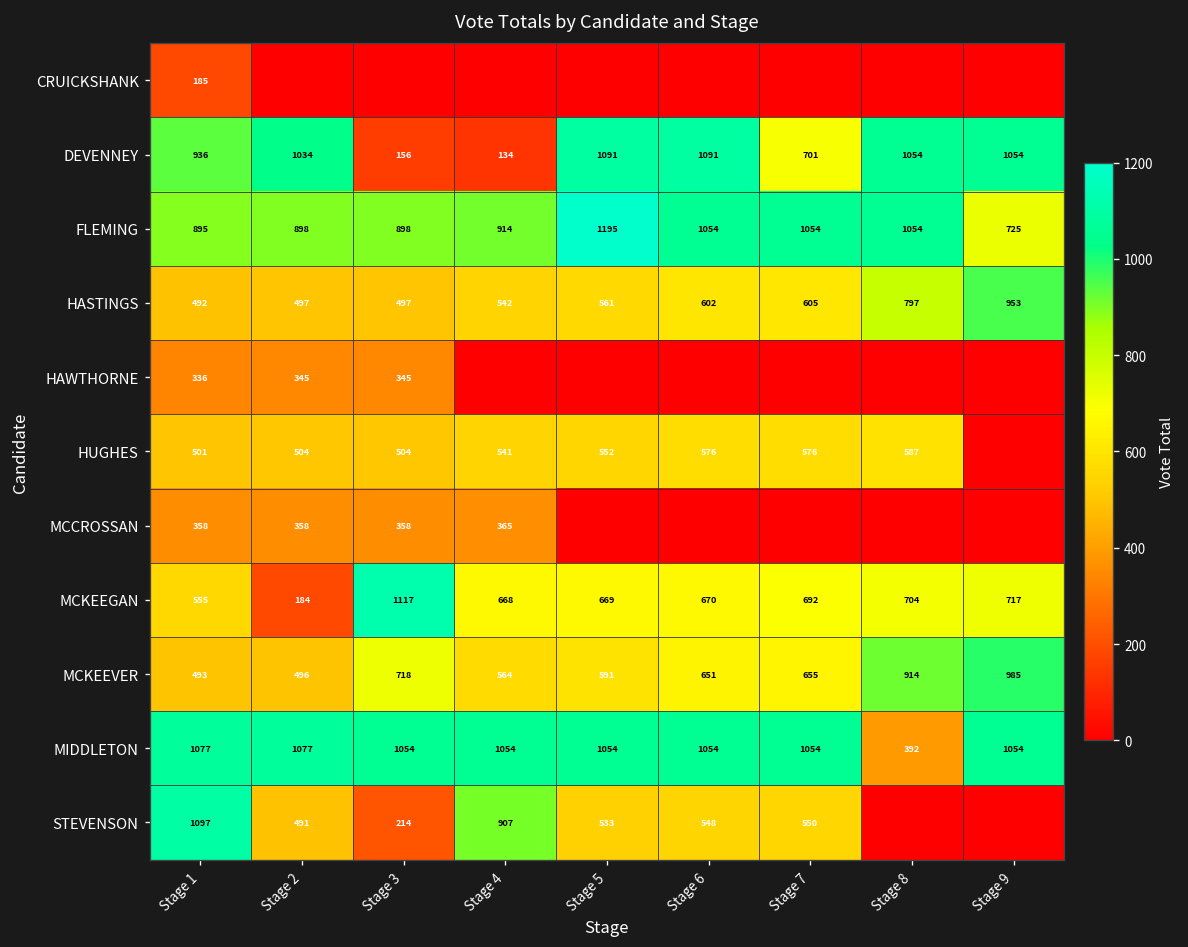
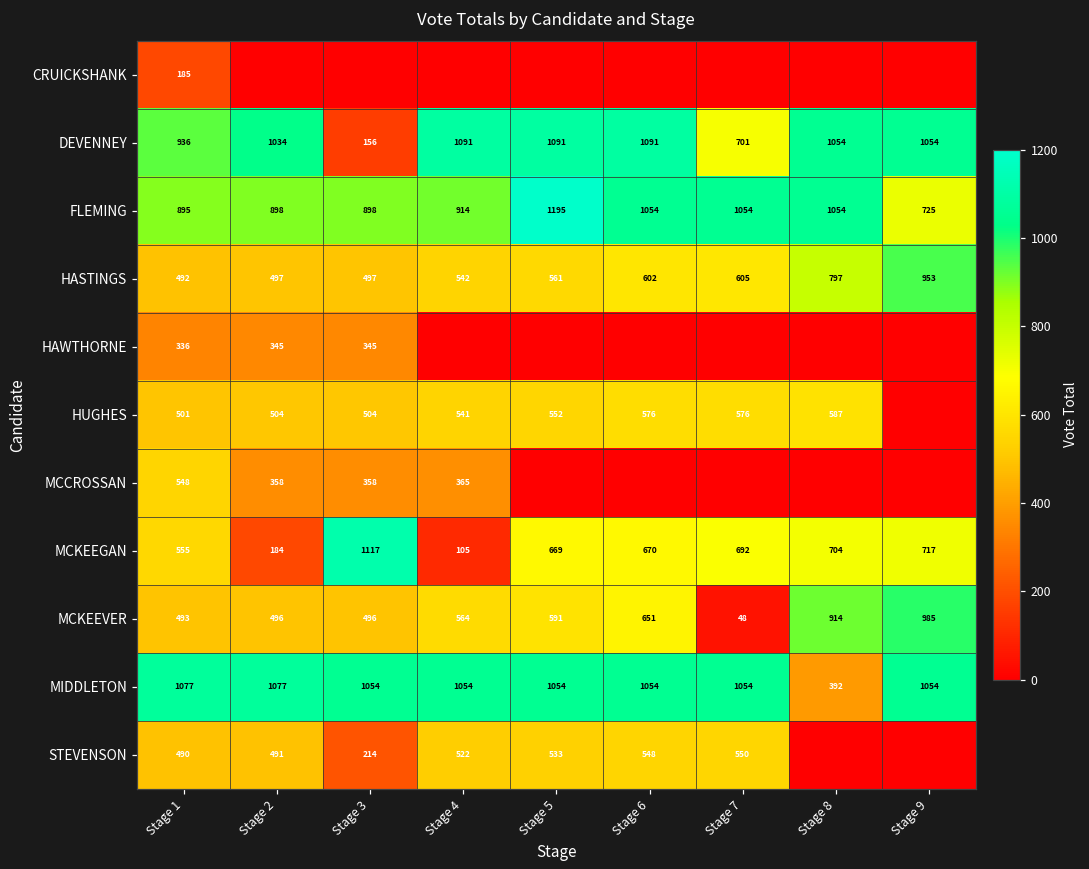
DEVENNEY, Stage 4: 134 -> 1091
MCCROSSAN, Stage 1: 358 -> 548
MCKEEGAN, Stage 4: 668 -> 105
MCKEEVER, Stage 3: 718 -> 496
MCKEEVER, Stage 7: 655 -> 48
STEVENSON, Stage 1: 1097 -> 490
STEVENSON, Stage 4: 907 -> 522
